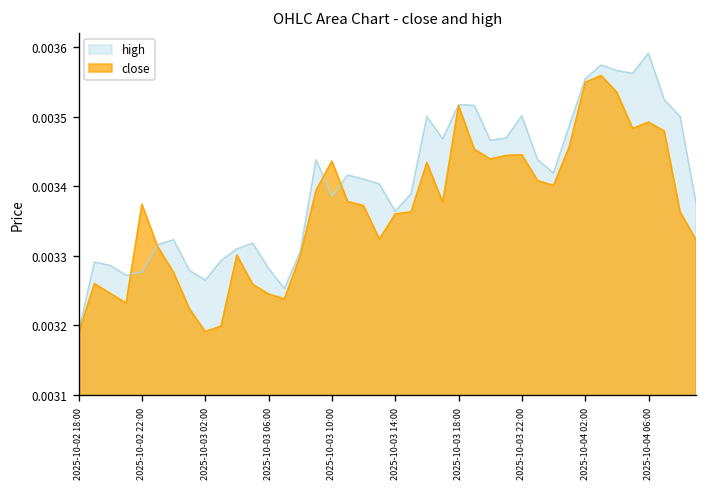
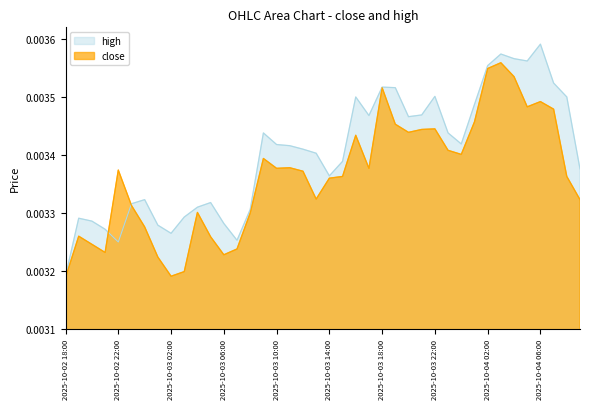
high, 2025-10-02 22:00: 0.00328 -> 0.00325
close, 2025-10-03 06:00: 0.00325 -> 0.00323
high, 2025-10-03 10:00: 0.00339 -> 0.00342
close, 2025-10-03 10:00: 0.00344 -> 0.00338
